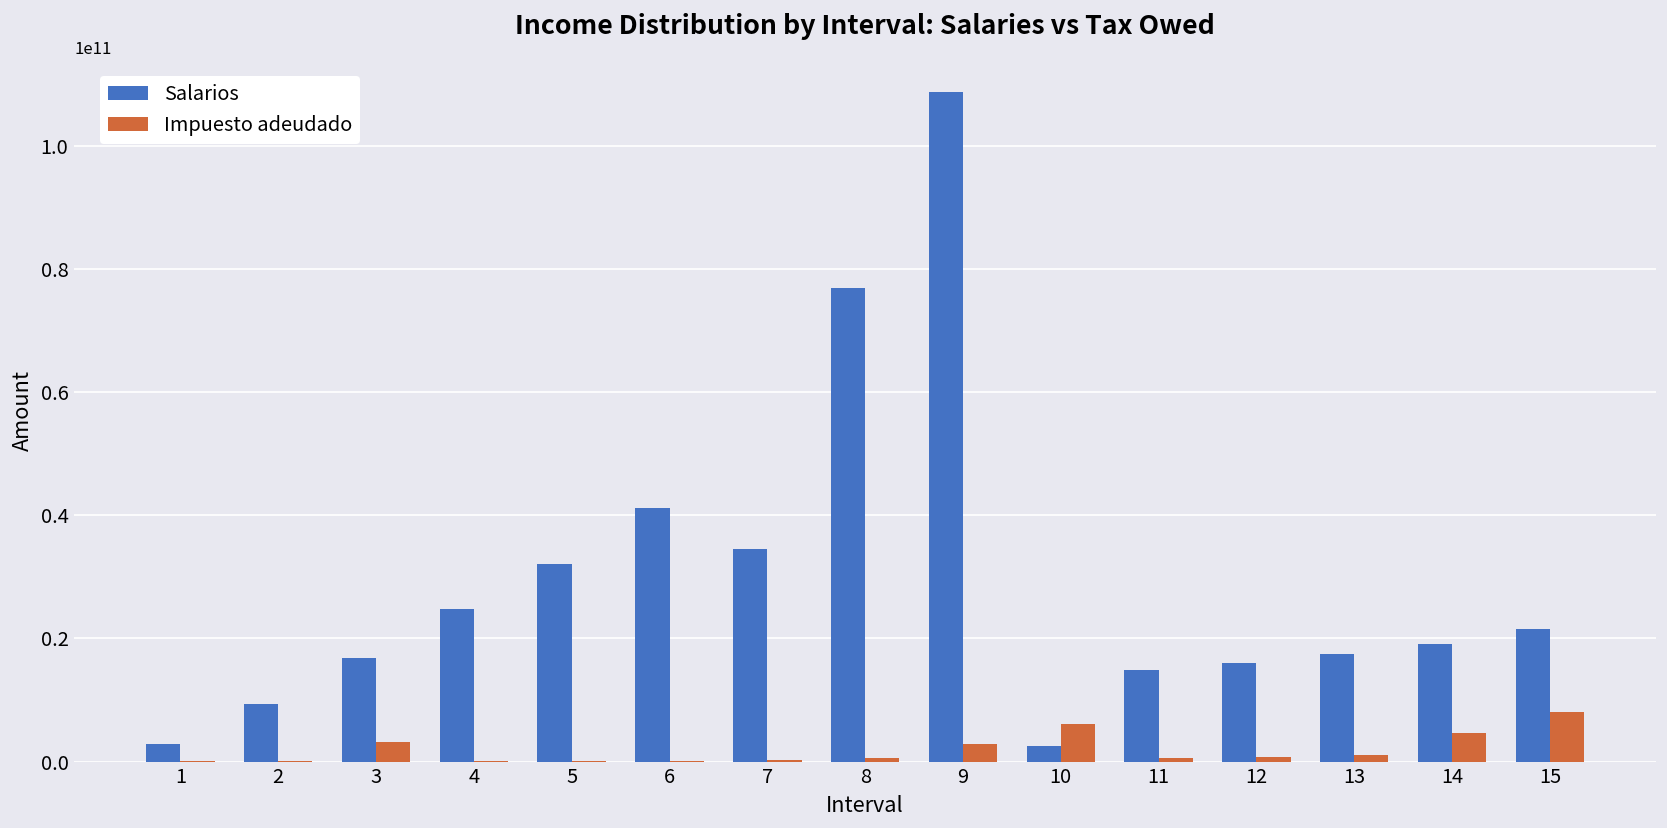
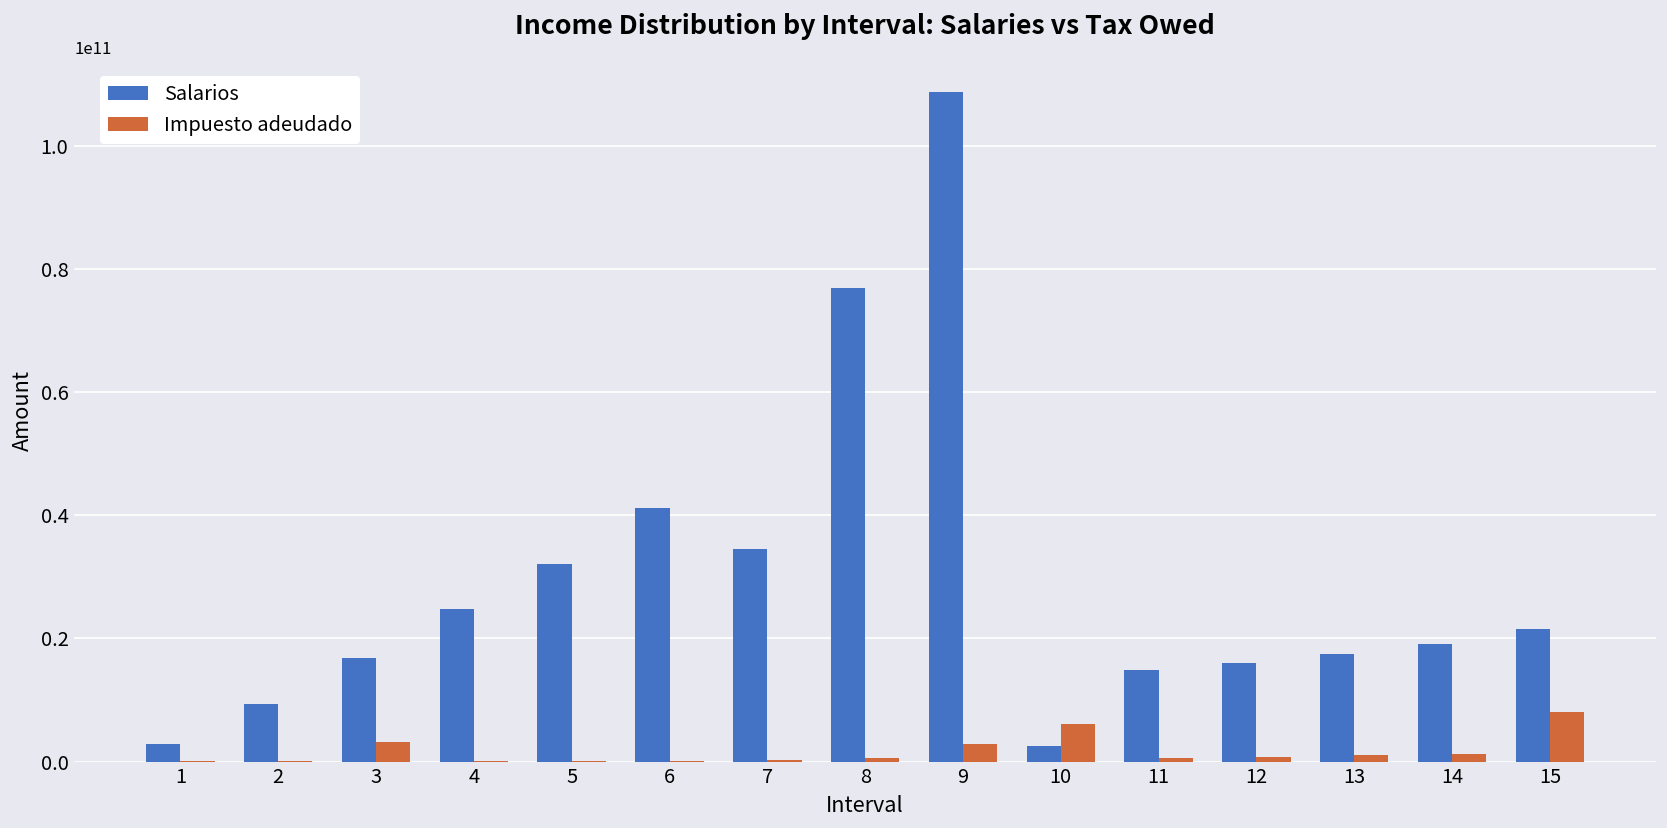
Impuesto adeudado, 14: 5000000000 -> 1000000000
